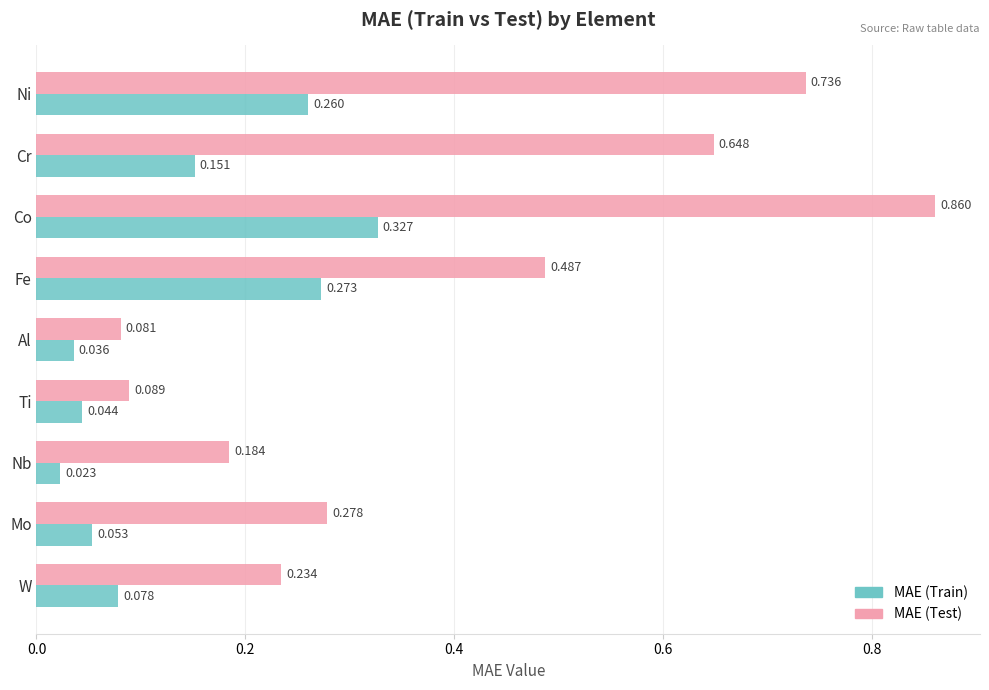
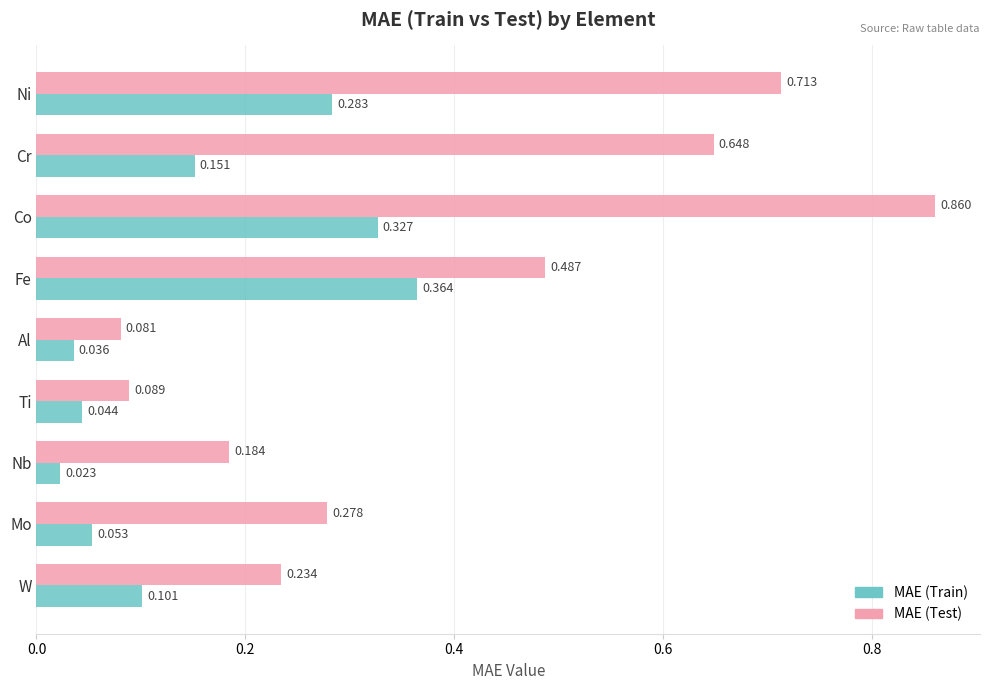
MAE (Test), Ni: 0.736 -> 0.713
MAE (Train), Ni: 0.260 -> 0.283
MAE (Train), Fe: 0.273 -> 0.364
MAE (Train), W: 0.078 -> 0.101
